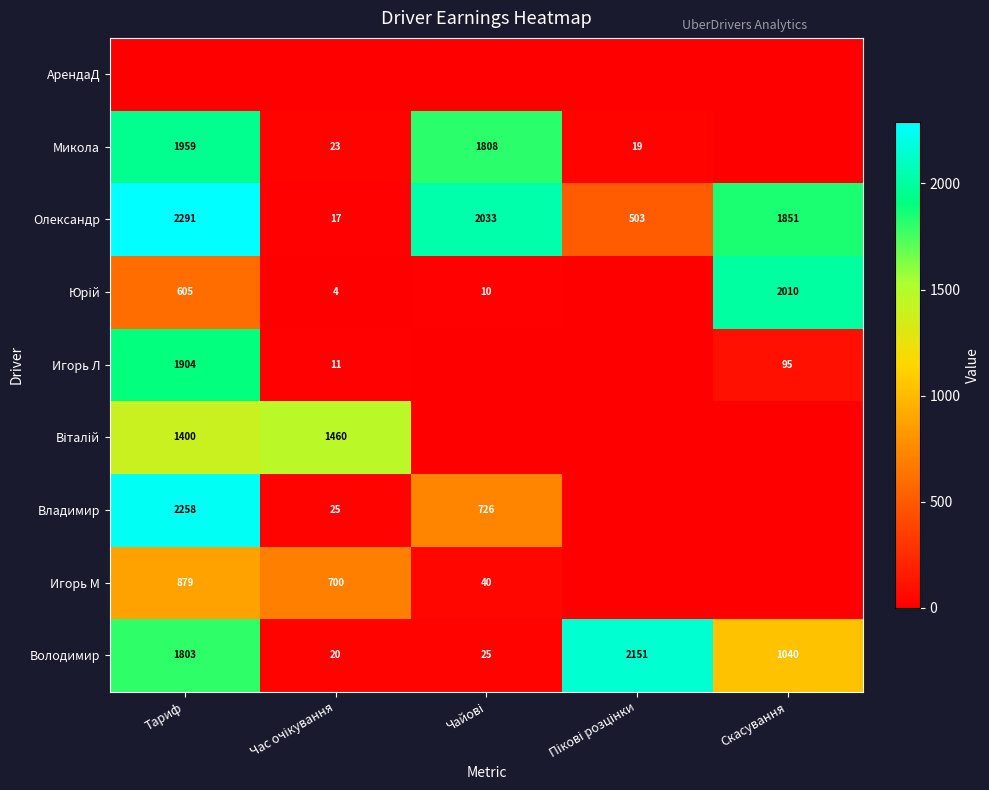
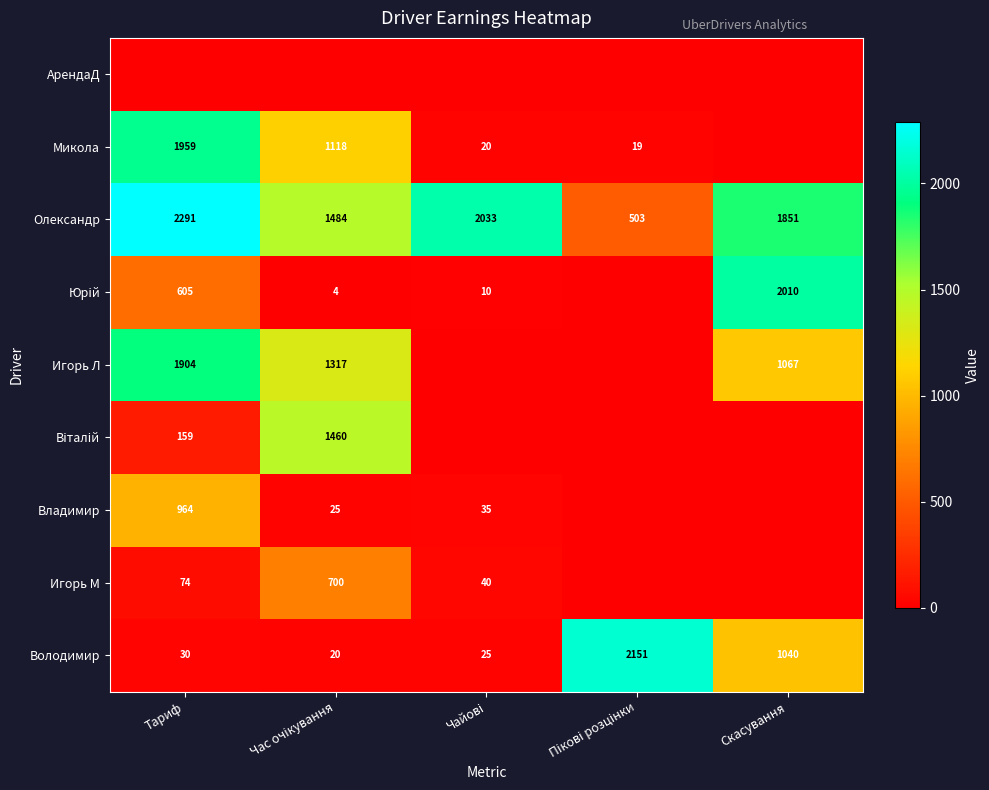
Микола, Час очікування: 23 -> 1118
Микола, Чайові: 1808 -> 20
Олександр, Час очікування: 17 -> 1484
Игорь Л, Час очікування: 11 -> 1317
Игорь Л, Скасування: 95 -> 1067
Віталій, Тариф: 1400 -> 159
Владимир, Тариф: 2258 -> 964
Владимир, Чайові: 726 -> 35
Игорь М, Тариф: 879 -> 74
Володимир, Тариф: 1803 -> 30
